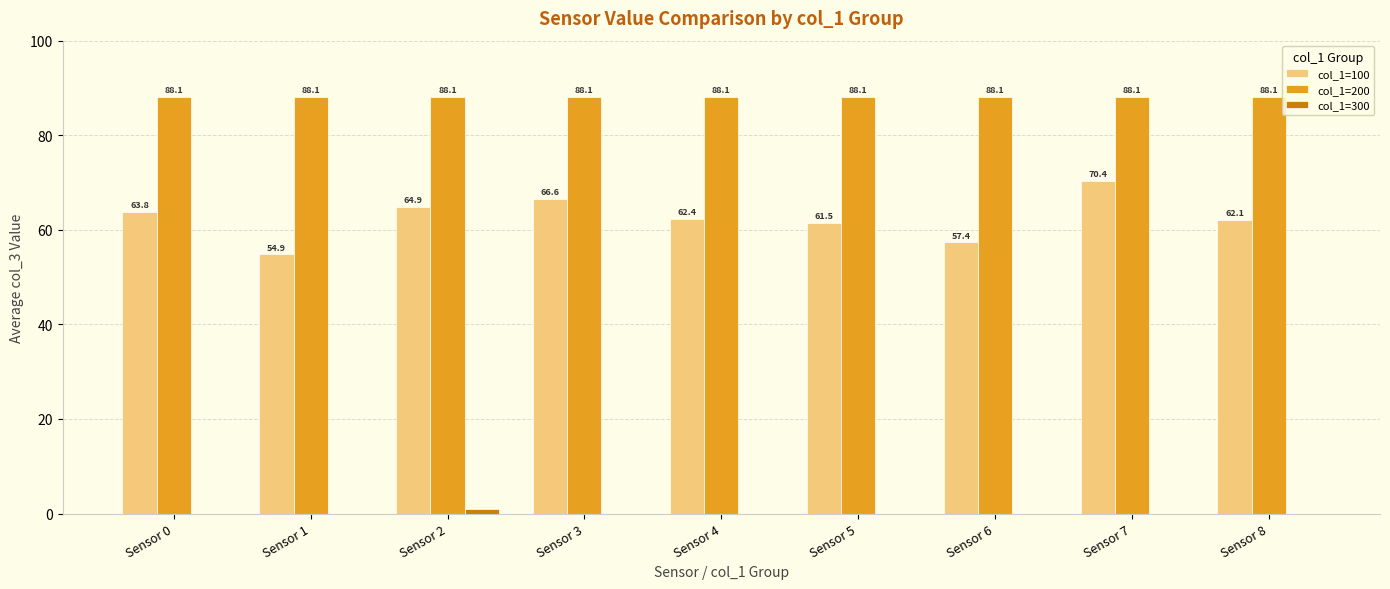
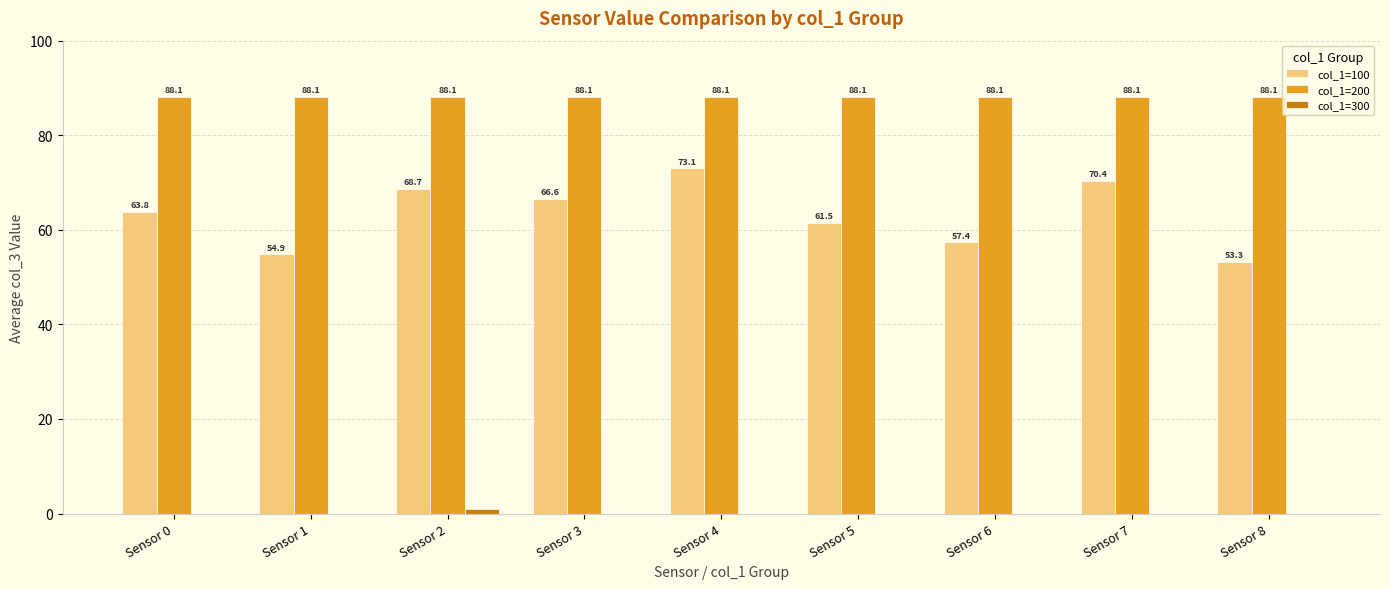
col_1=100, Sensor 2: 64.9 -> 68.7
col_1=100, Sensor 4: 62.4 -> 73.1
col_1=100, Sensor 8: 62.1 -> 53.3
